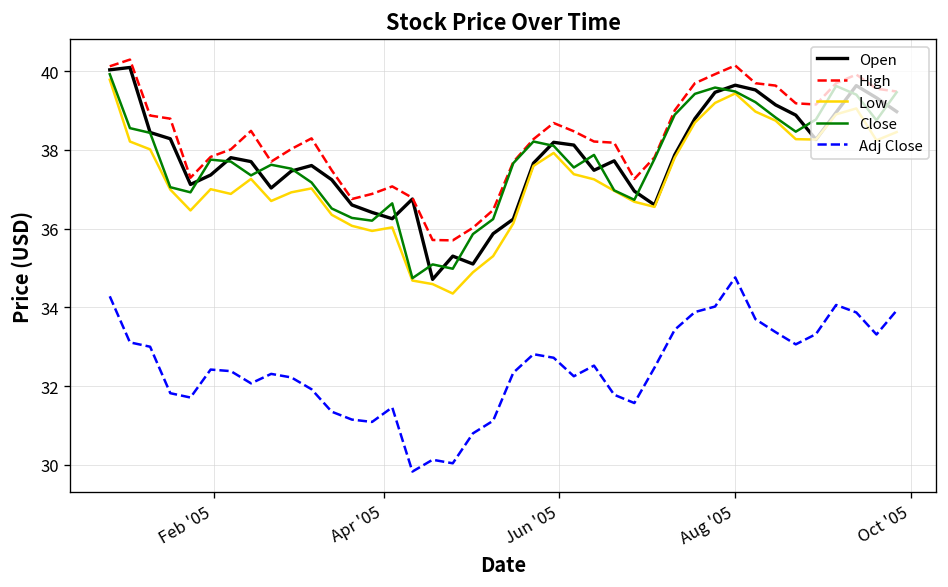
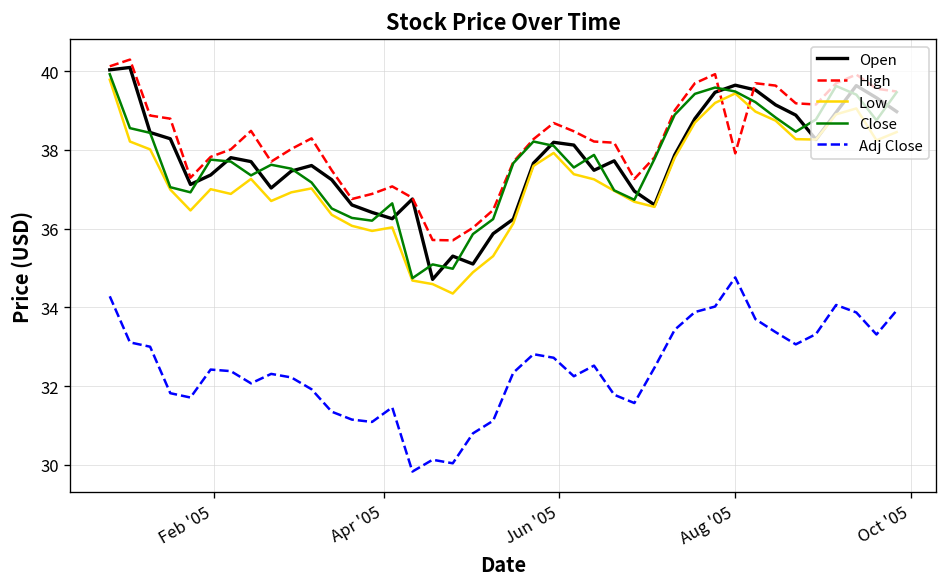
High, Aug '05: 40.1 -> 37.9
